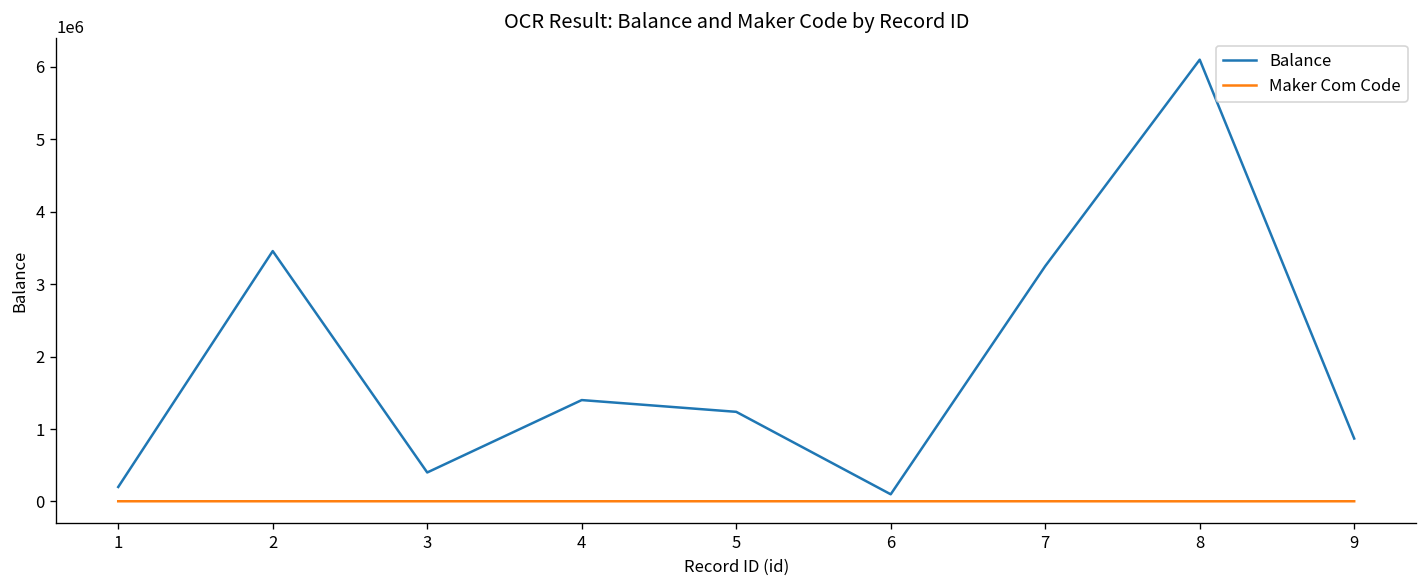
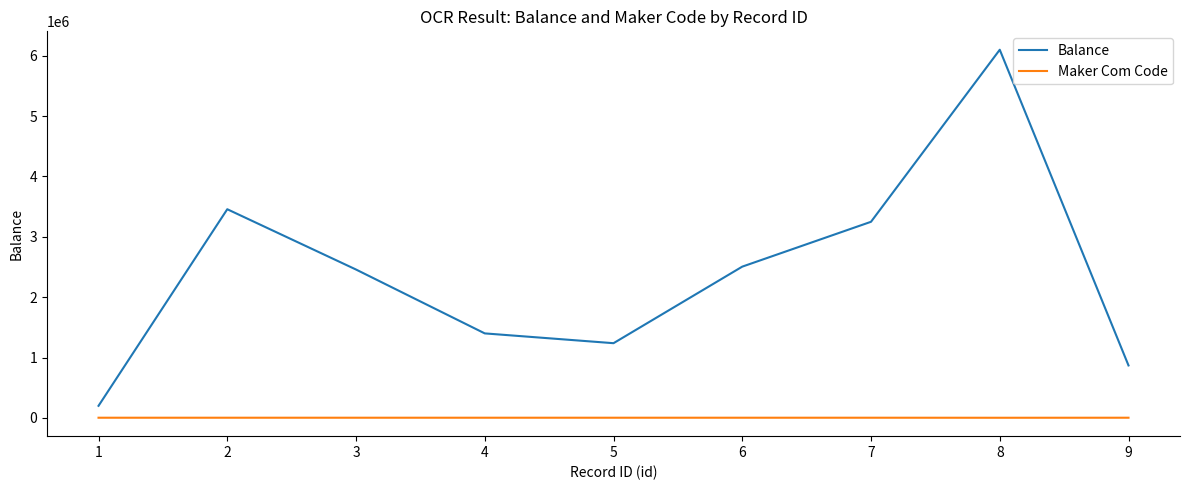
Balance, 3: 400000 -> 2500000
Balance, 6: 100000 -> 2500000
